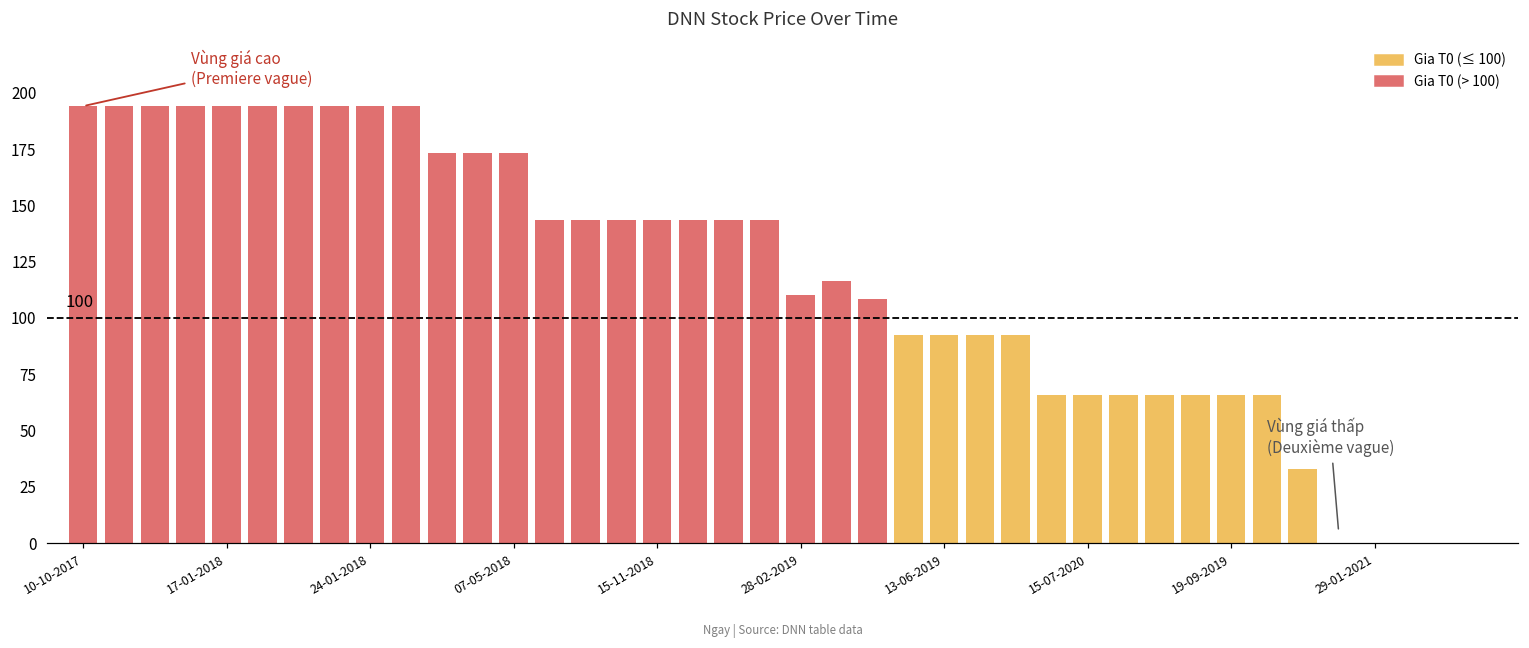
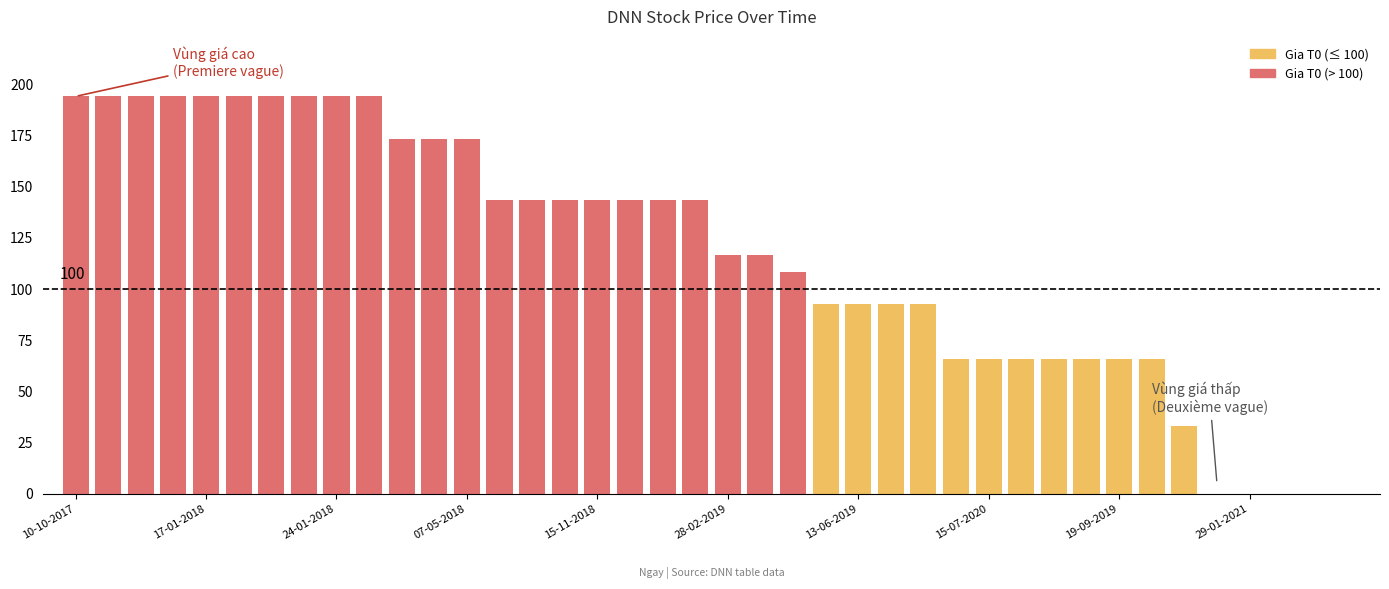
Gia T0 (> 100), 28-02-2019: 110 -> 116
